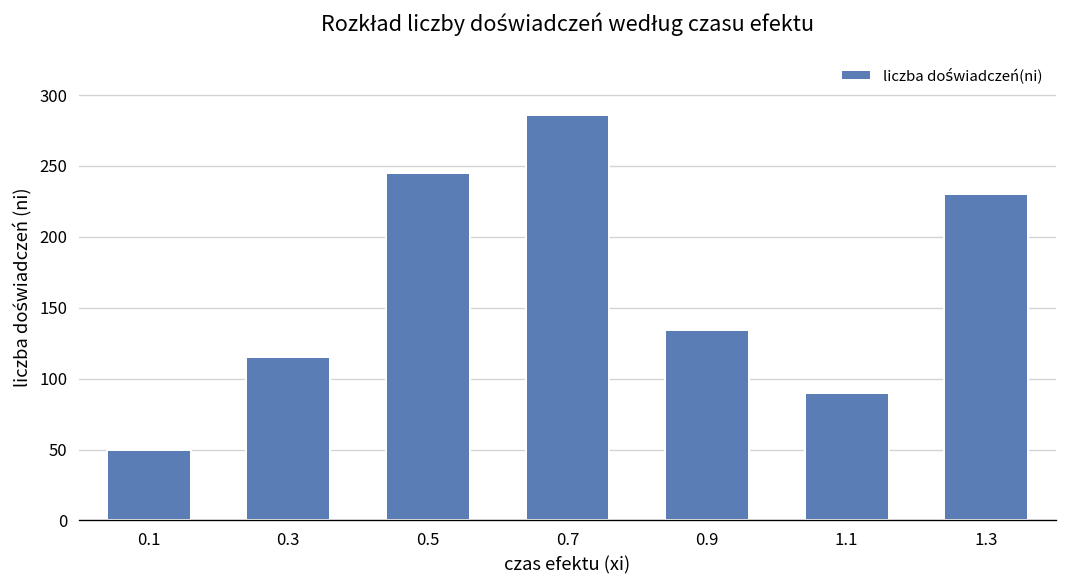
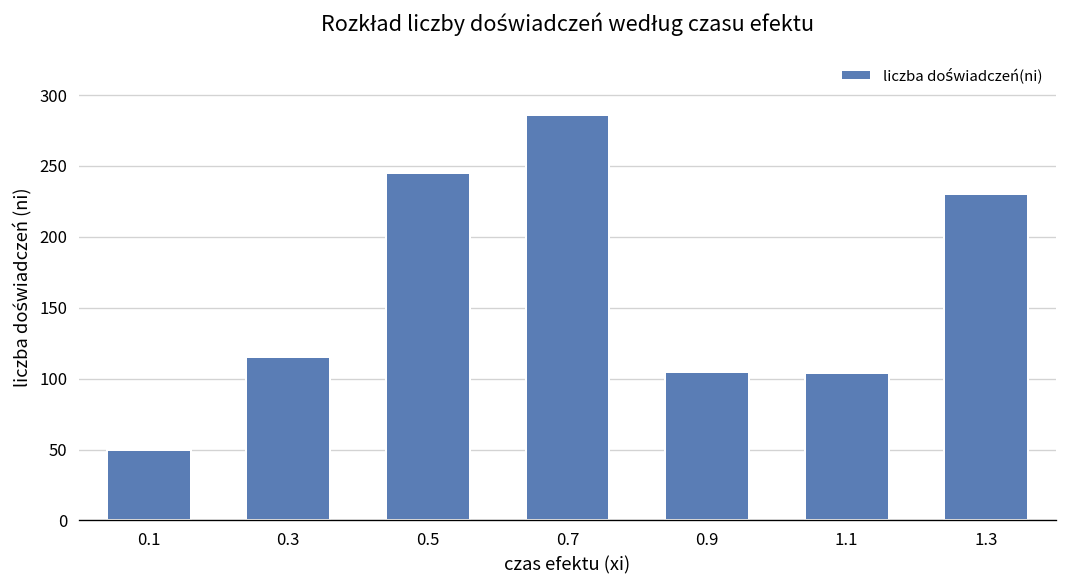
0.9: 134 -> 105
1.1: 90 -> 104
